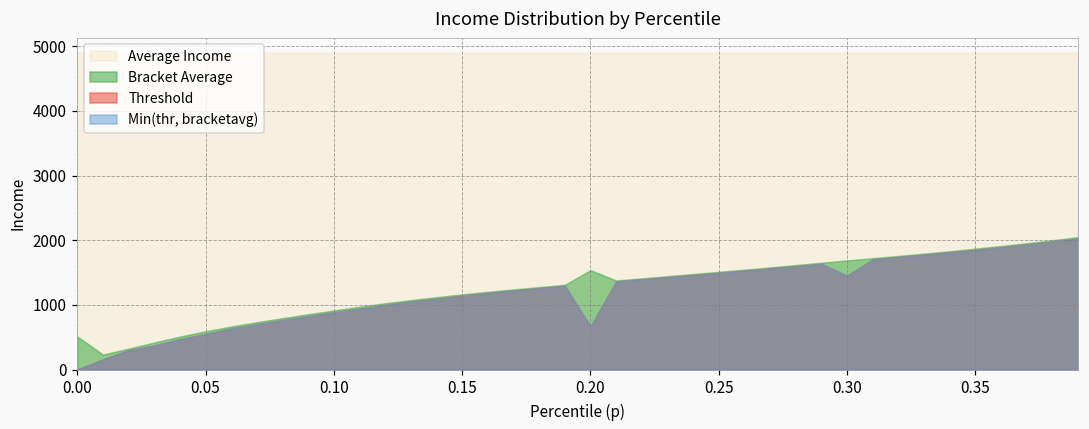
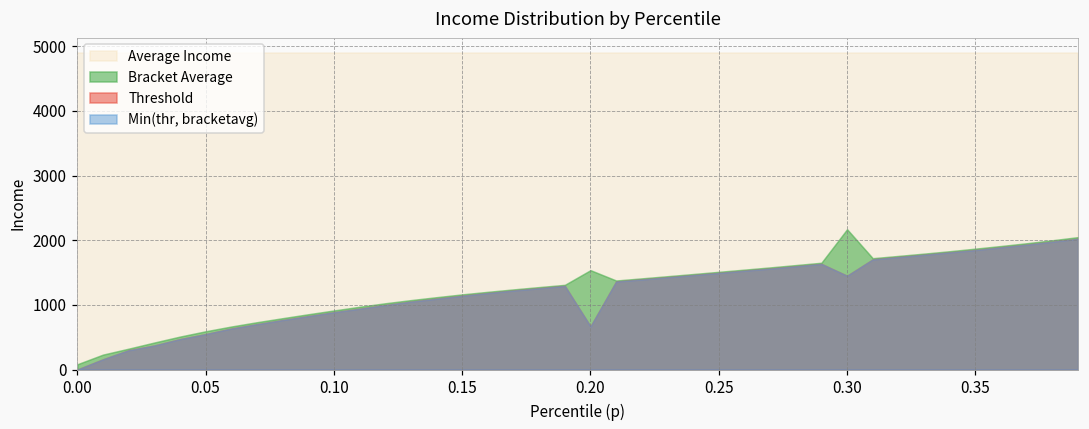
Bracket Average, 0.00: 500 -> 100
Bracket Average, 0.30: 1700 -> 2200
